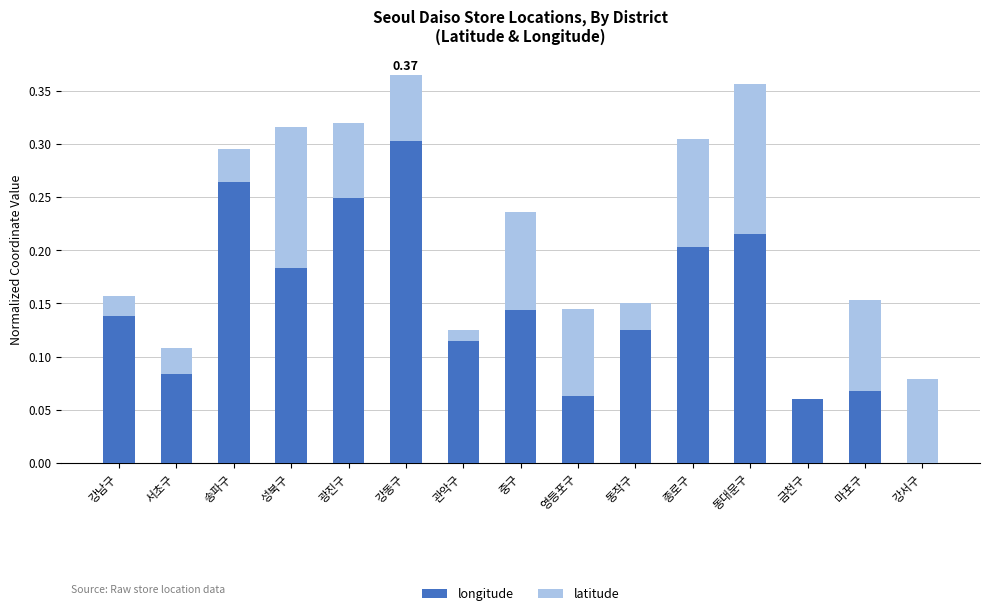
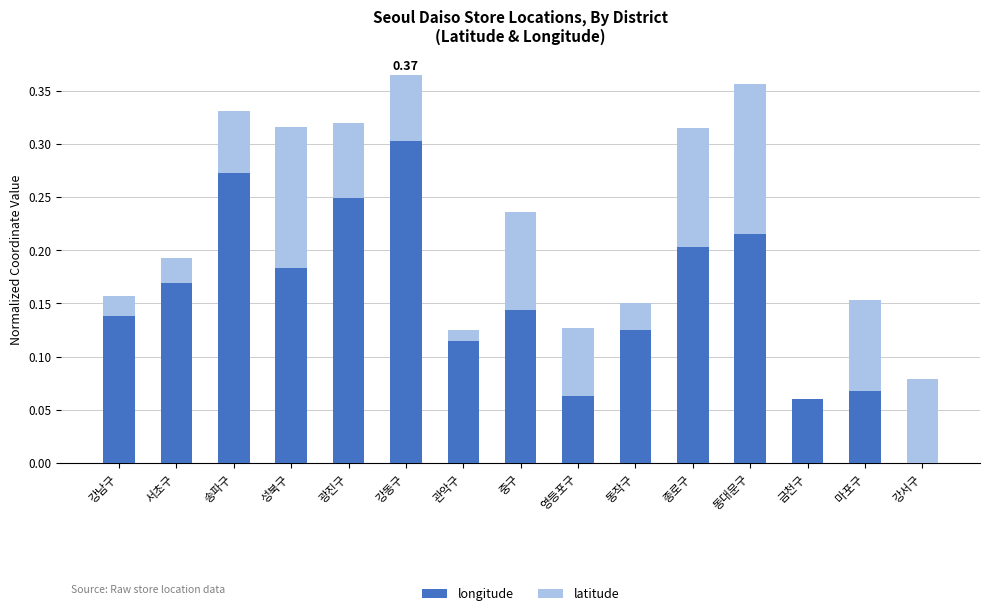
longitude, 서초구: 0.084 -> 0.169
longitude, 송파구: 0.264 -> 0.273
latitude, 송파구: 0.031 -> 0.058
latitude, 영등포구: 0.082 -> 0.064
latitude, 종로구: 0.102 -> 0.112
